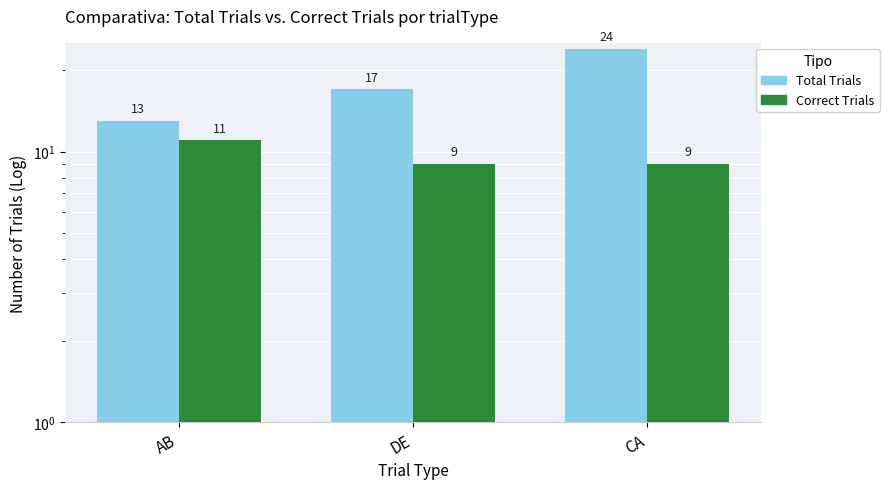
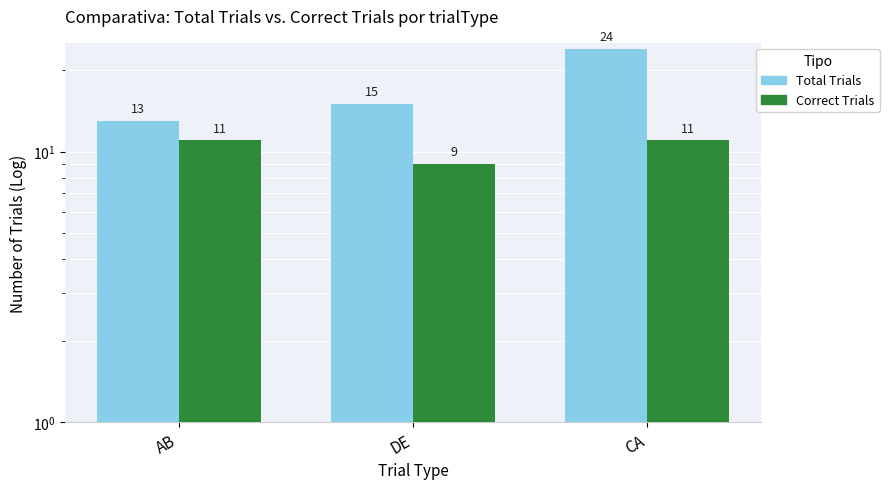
Total Trials, DE: 17 -> 15
Correct Trials, CA: 9 -> 11
